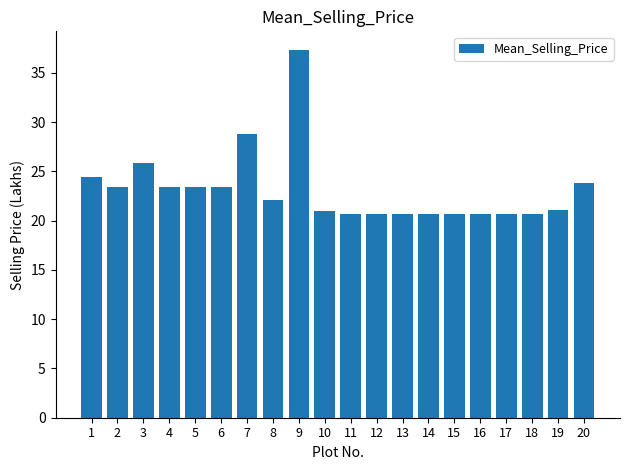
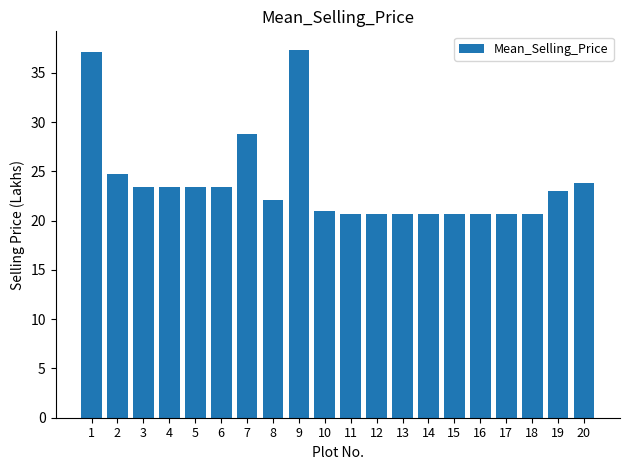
1: 24 -> 37
2: 23 -> 25
3: 26 -> 23
19: 21 -> 23
